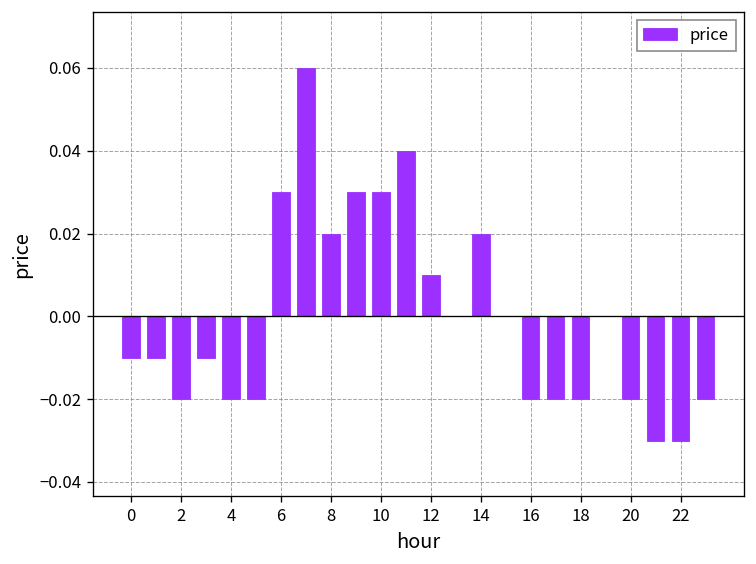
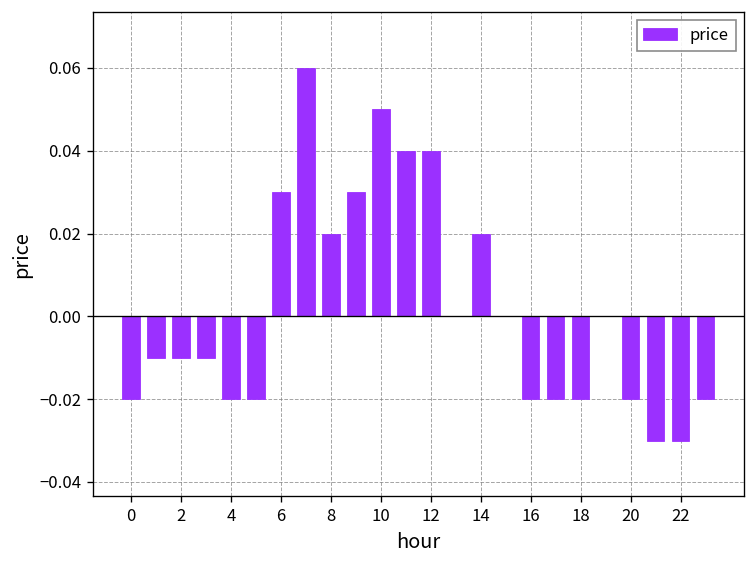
0: -0.01 -> -0.02
2: -0.02 -> -0.01
10: 0.03 -> 0.05
12: 0.01 -> 0.04
